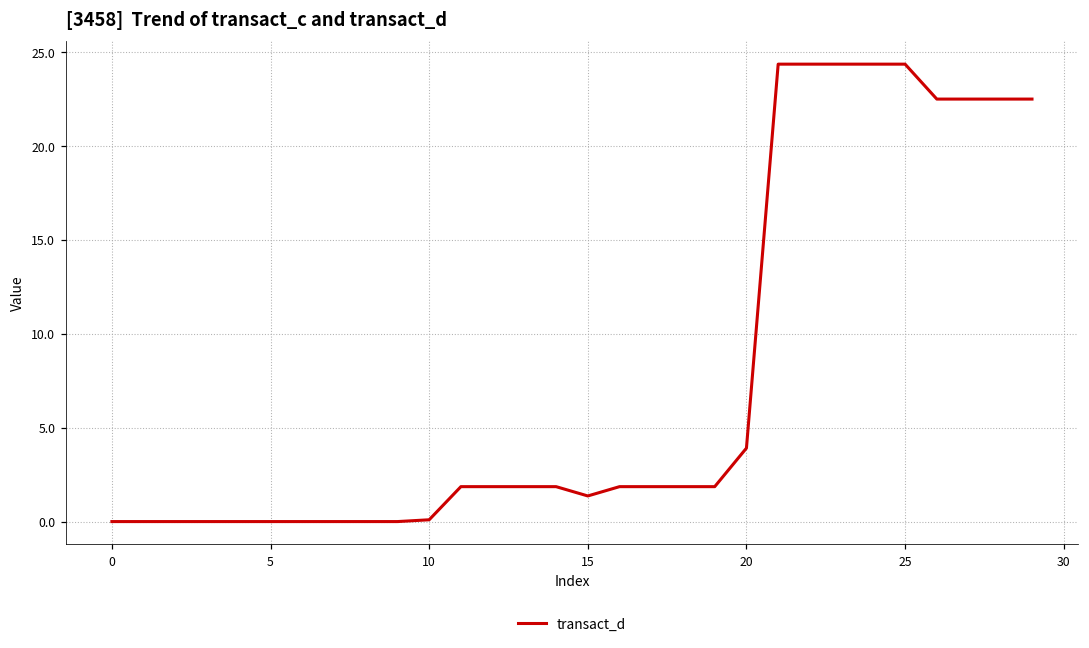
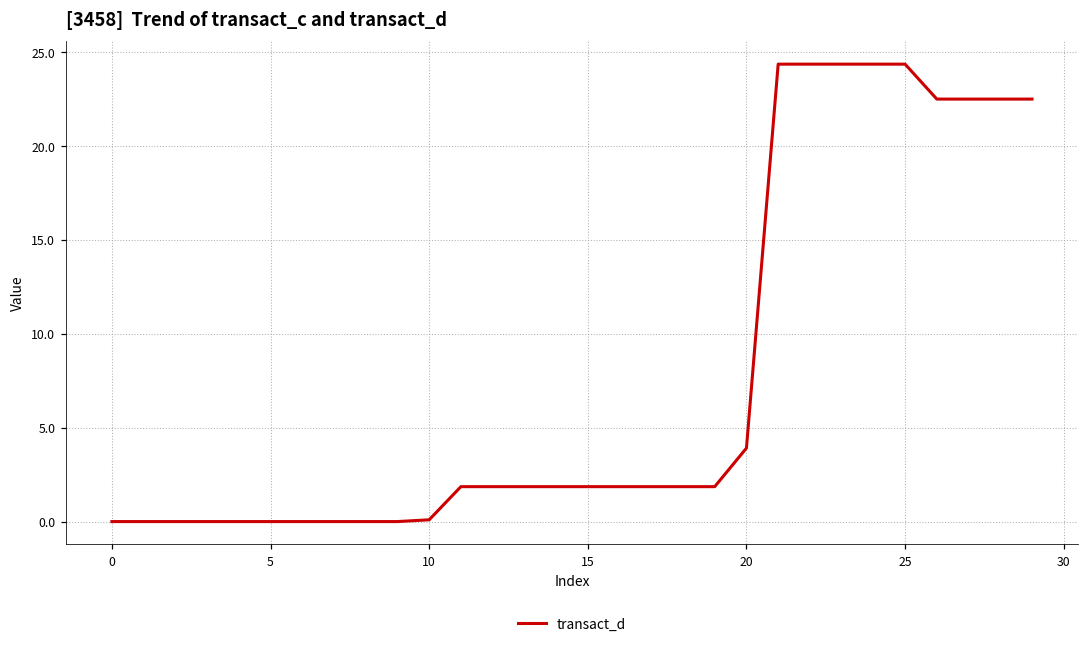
15: 1.4 -> 1.9
